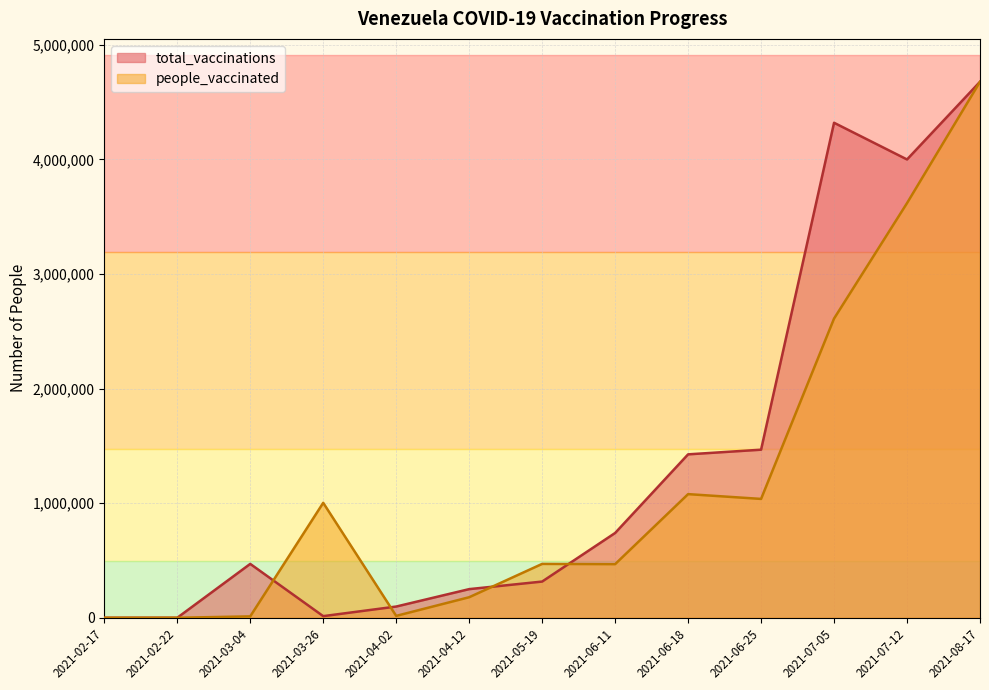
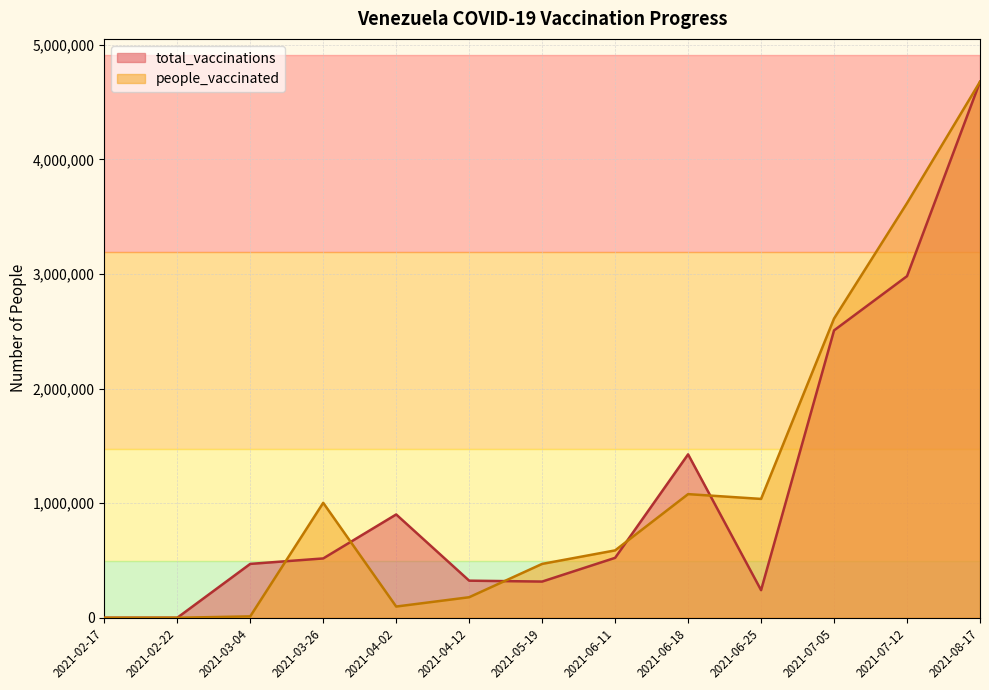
total_vaccinations, 2021-03-26: 10,000 -> 520,000
total_vaccinations, 2021-04-02: 100,000 -> 900,000
people_vaccinated, 2021-04-02: 20,000 -> 100,000
total_vaccinations, 2021-04-12: 250,000 -> 320,000
total_vaccinations, 2021-06-11: 740,000 -> 520,000
people_vaccinated, 2021-06-11: 470,000 -> 590,000
total_vaccinations, 2021-06-25: 1,470,000 -> 240,000
total_vaccinations, 2021-07-05: 4,320,000 -> 2,510,000
total_vaccinations, 2021-07-12: 4,000,000 -> 2,980,000
